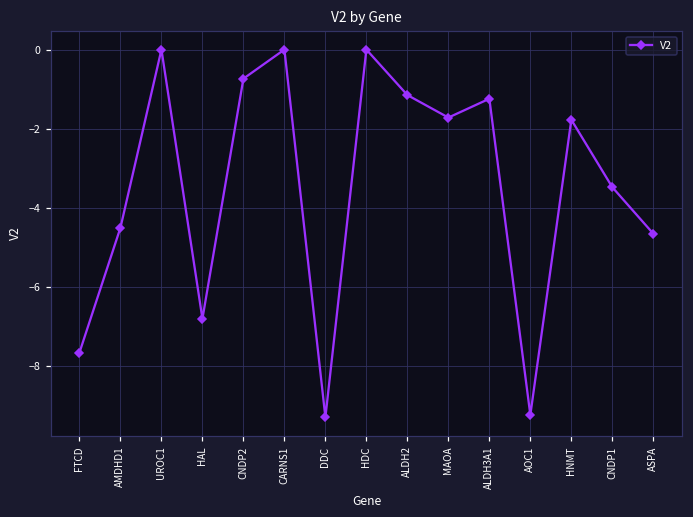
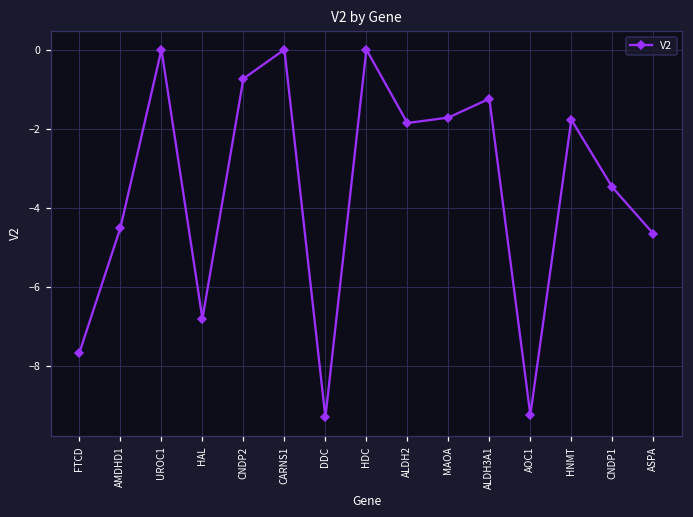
ALDH2: -1.2 -> -1.9
